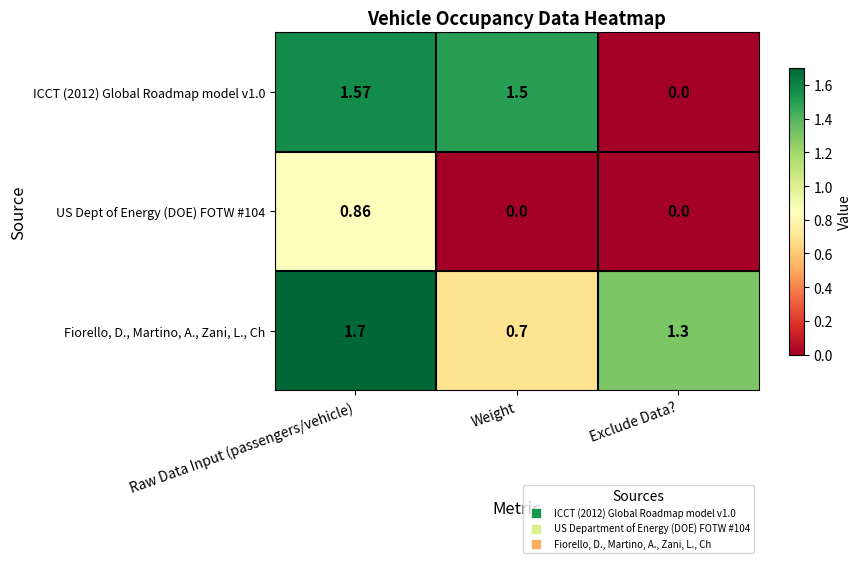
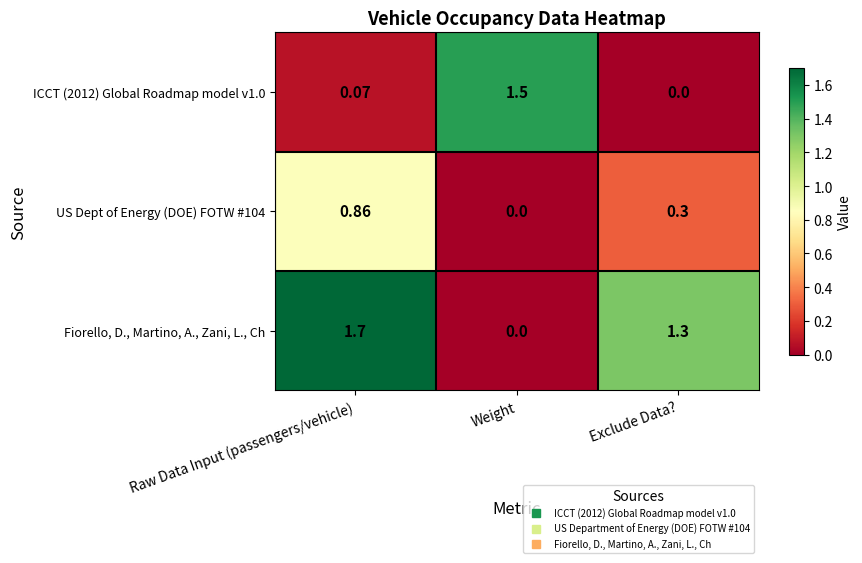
ICCT (2012) Global Roadmap model v1.0, Raw Data Input (passengers/vehicle): 1.57 -> 0.07
US Dept of Energy (DOE) FOTW #104, Exclude Data?: 0.0 -> 0.3
Fiorello, D., Martino, A., Zani, L., Ch, Weight: 0.7 -> 0.0
